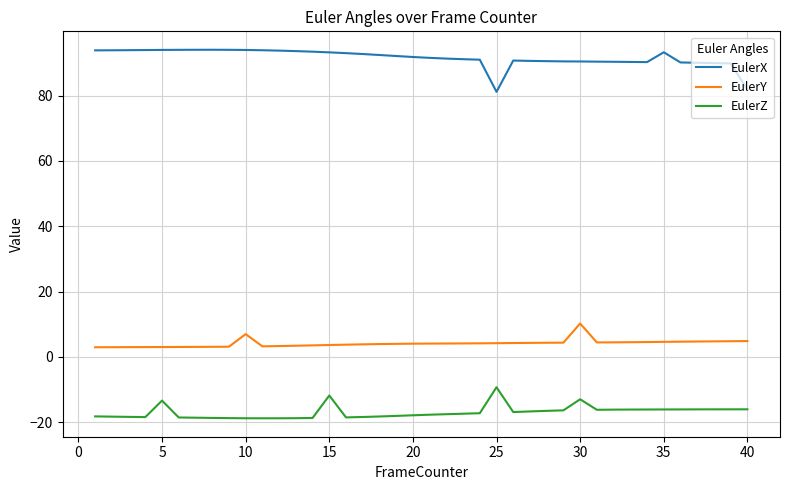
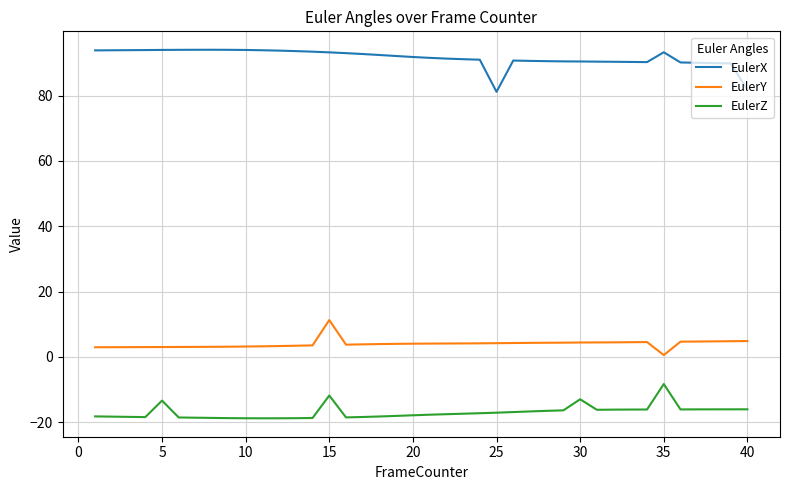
EulerY, 10: 7 -> 3
EulerY, 15: 4 -> 11
EulerZ, 25: -9 -> -17
EulerY, 30: 10 -> 4
EulerY, 35: 5 -> 1
EulerZ, 35: -16 -> -8
